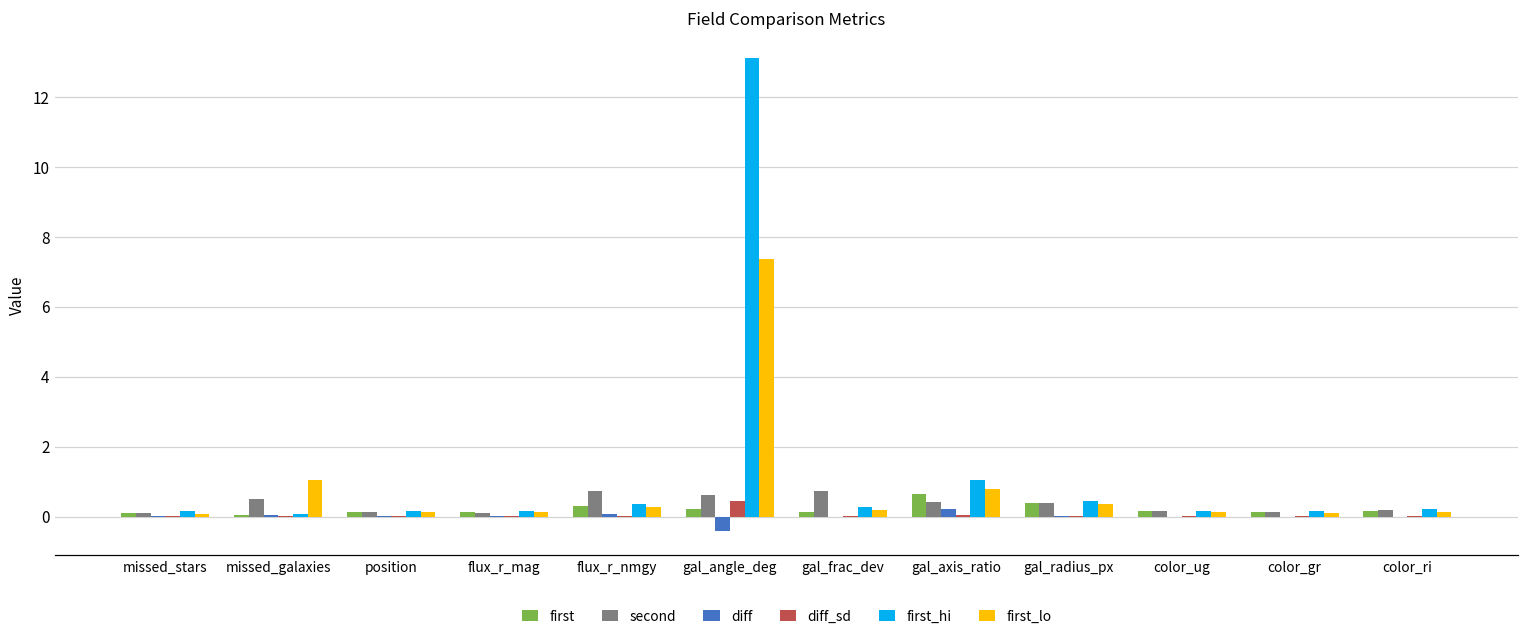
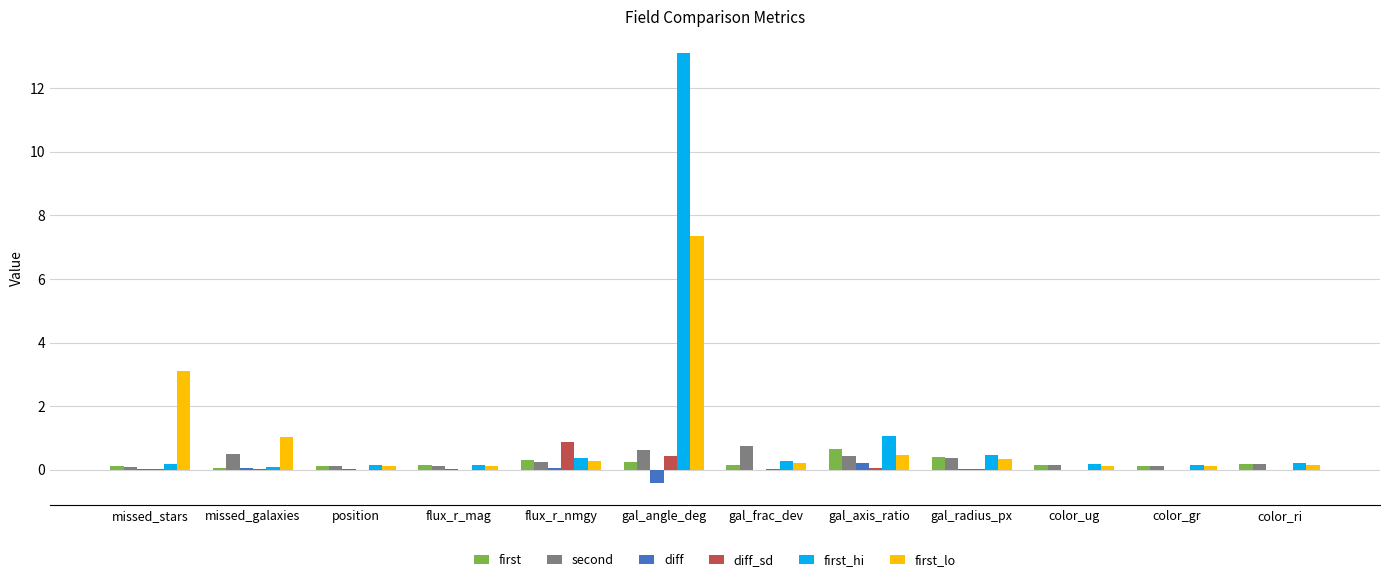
first_lo, missed_stars: 0.1 -> 3.1
second, flux_r_nmgy: 0.7 -> 0.2
diff_sd, flux_r_nmgy: 0.0 -> 0.9
first_lo, gal_axis_ratio: 0.8 -> 0.5
